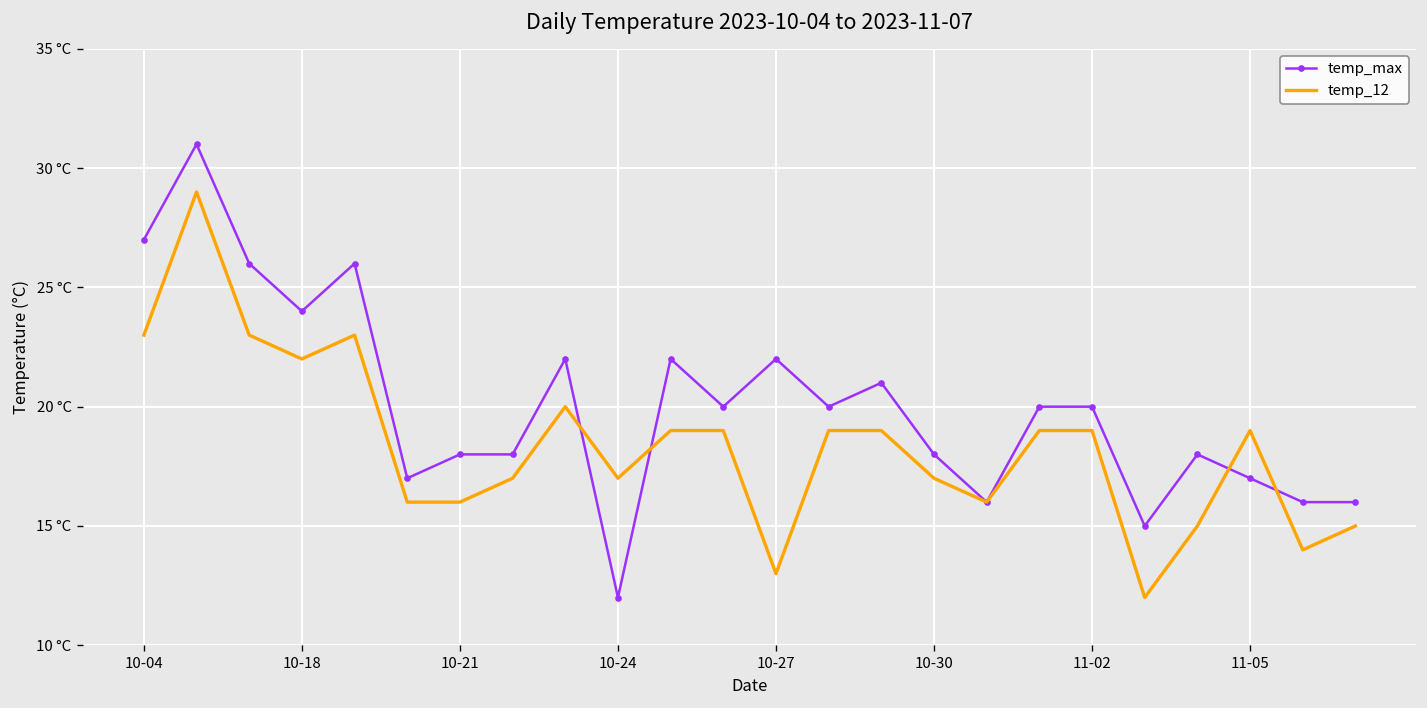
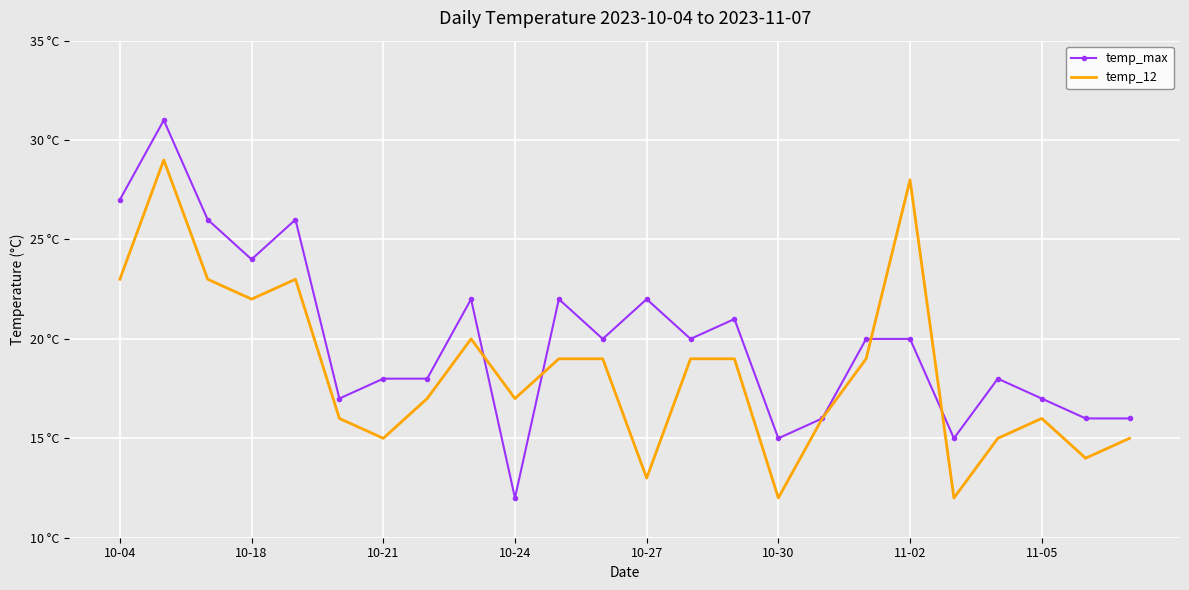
temp_12, 10-21: 16 °C -> 15 °C
temp_max, 10-30: 18 °C -> 15 °C
temp_12, 10-30: 17 °C -> 12 °C
temp_12, 11-02: 19 °C -> 28 °C
temp_12, 11-05: 19 °C -> 16 °C
